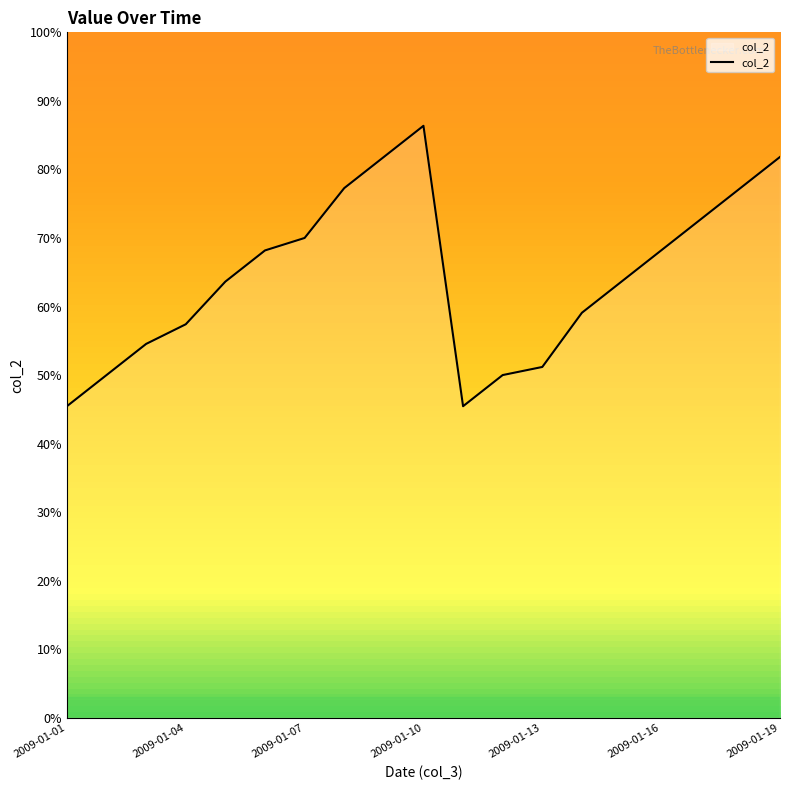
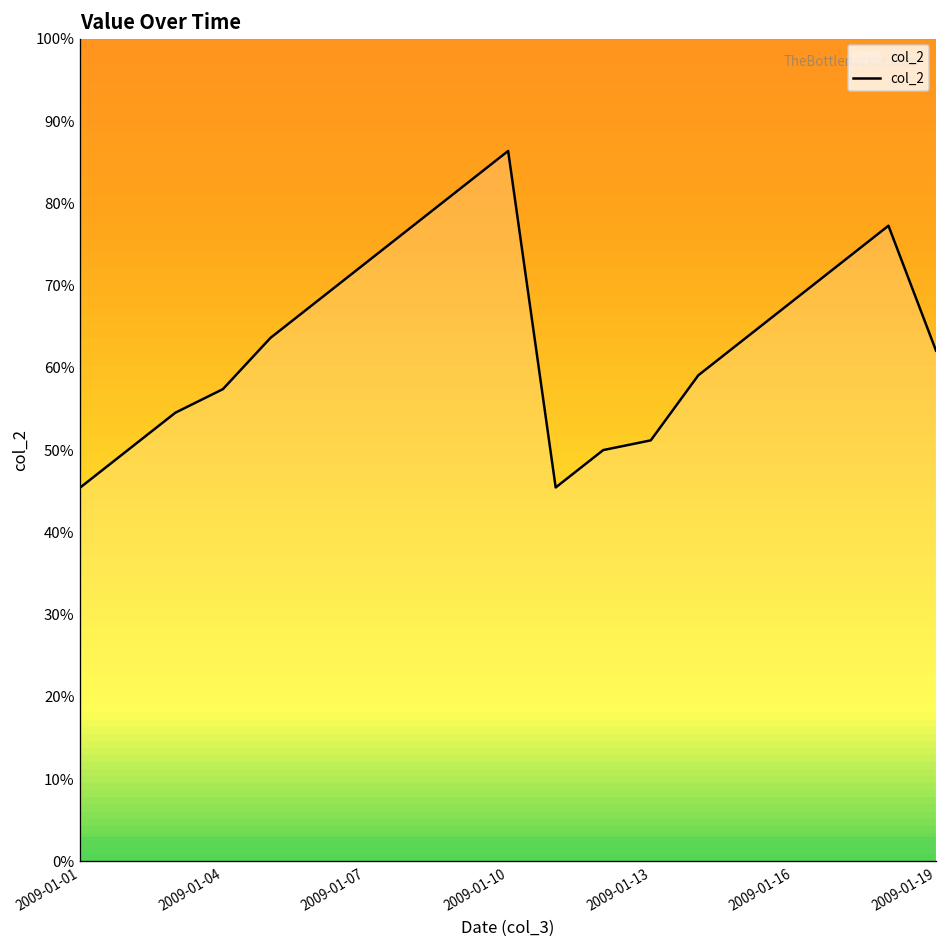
2009-01-07: 70% -> 73%
2009-01-19: 82% -> 62%
